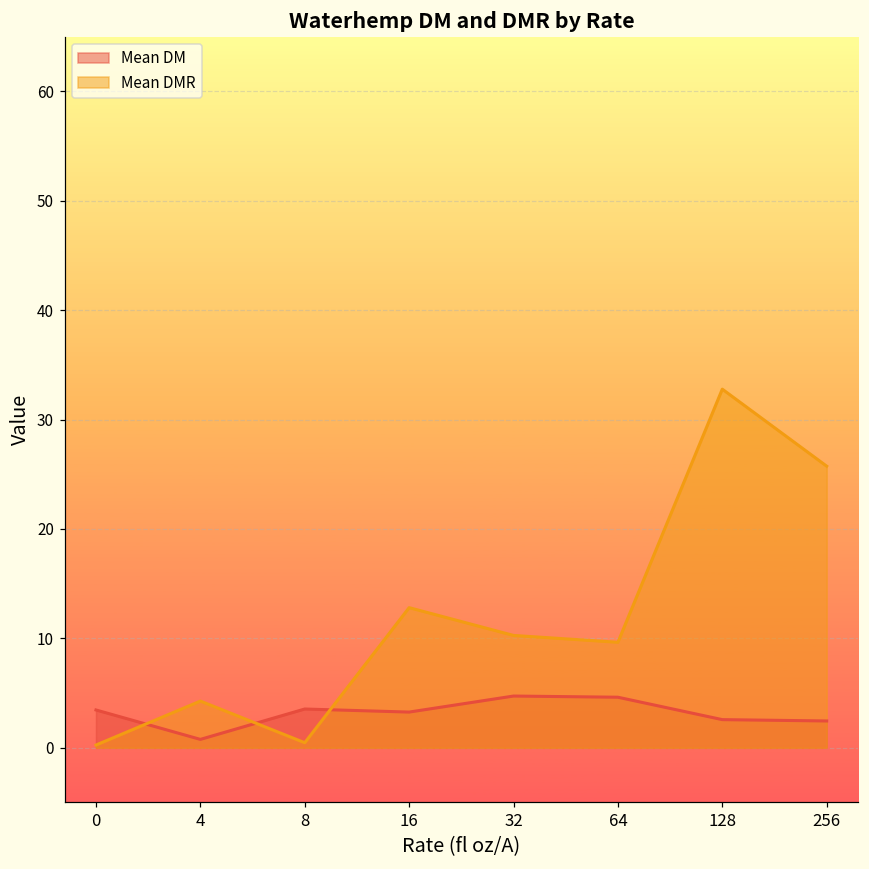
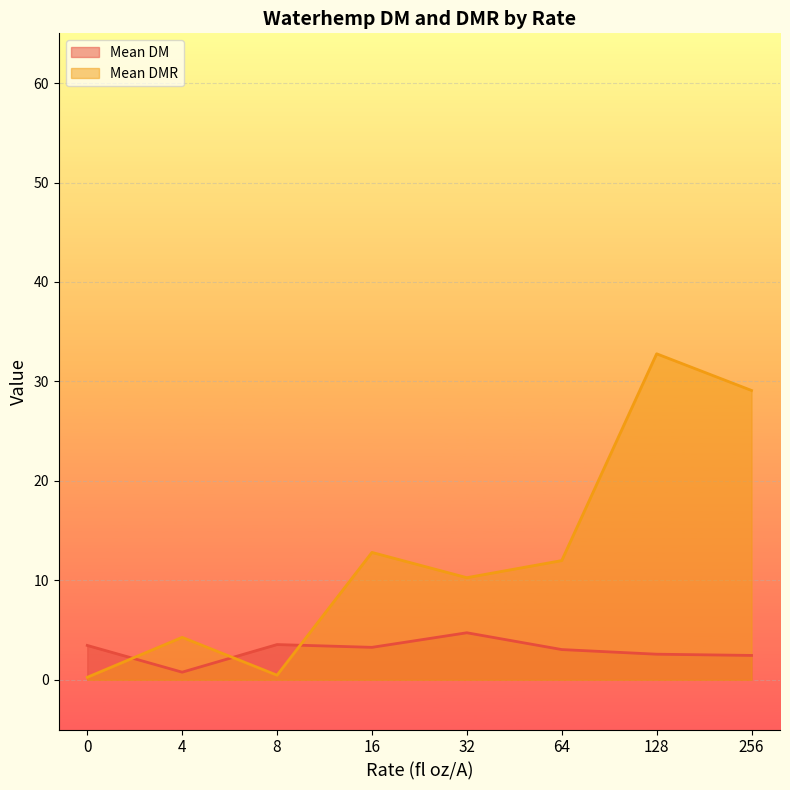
Mean DM, 64: 5 -> 3
Mean DMR, 64: 10 -> 12
Mean DMR, 256: 26 -> 29
